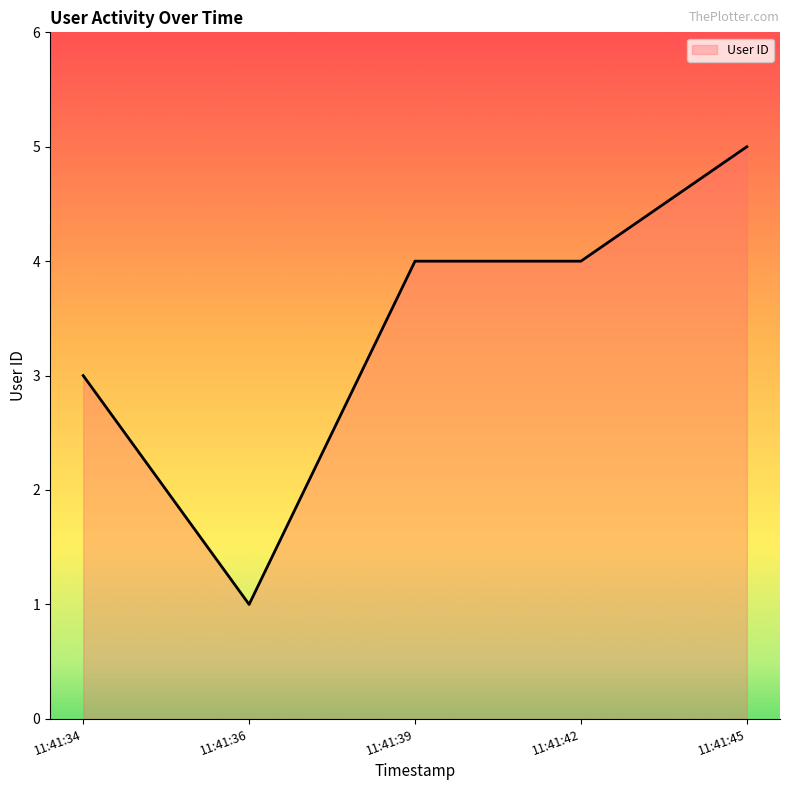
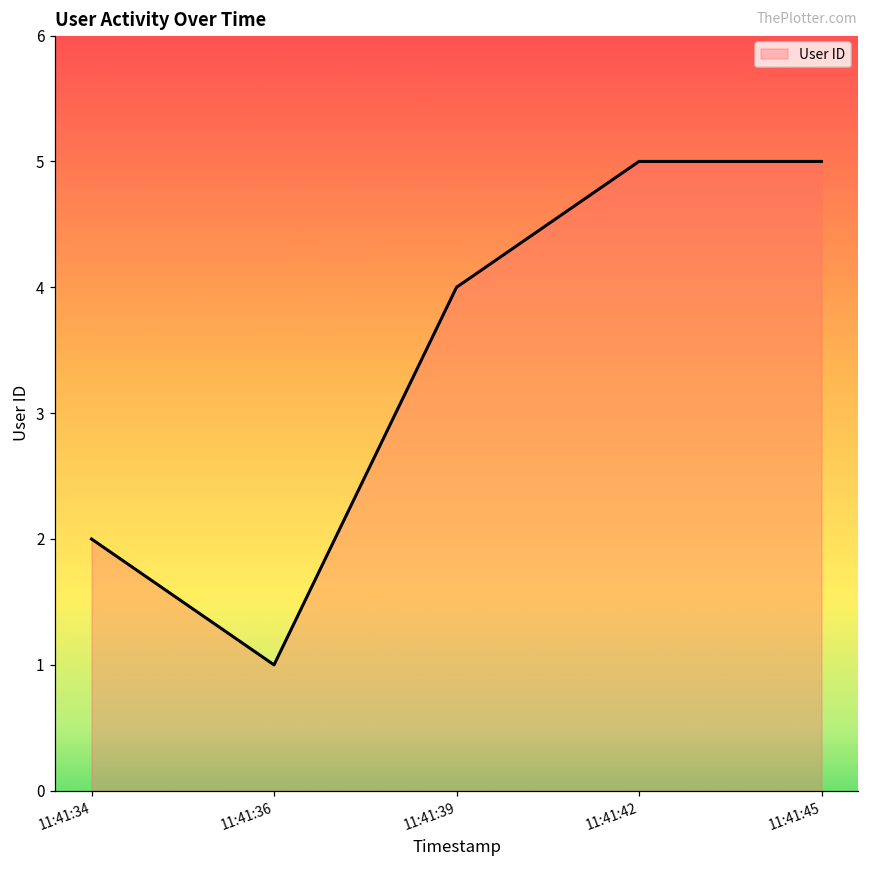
11:41:34: 3 -> 2
11:41:42: 4 -> 5
